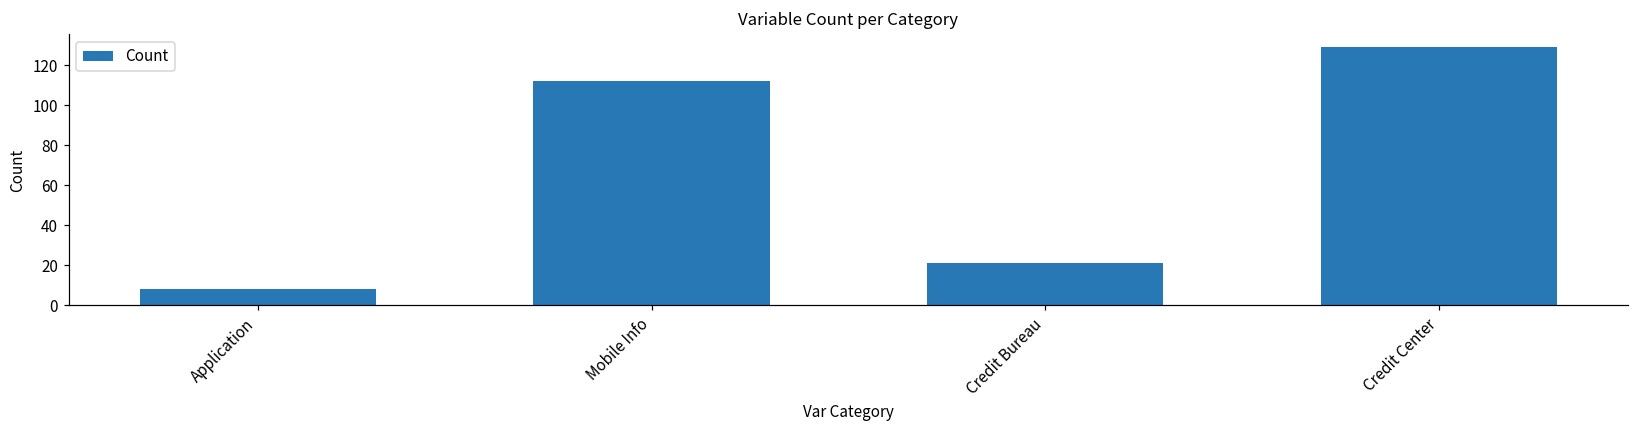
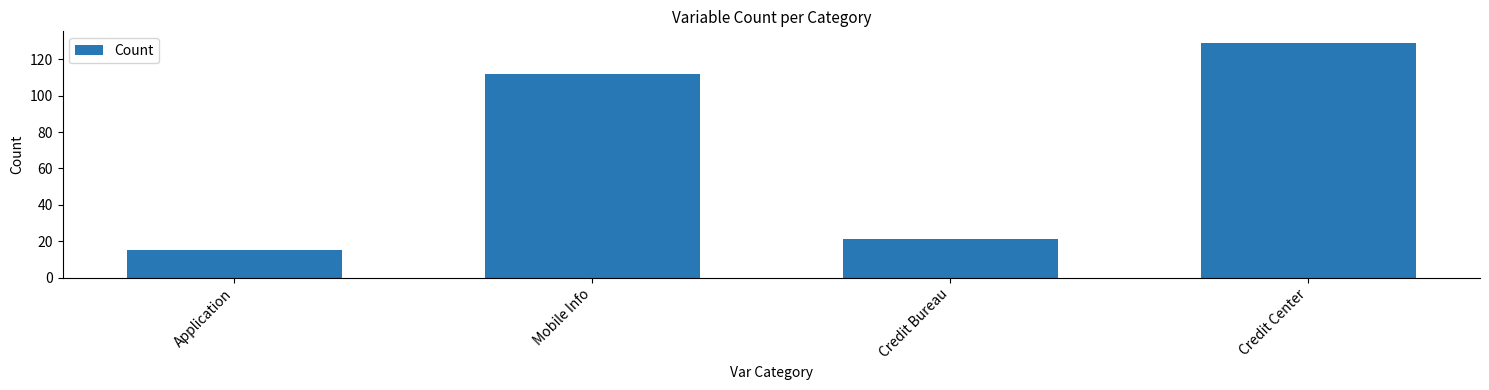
Application: 8 -> 15
